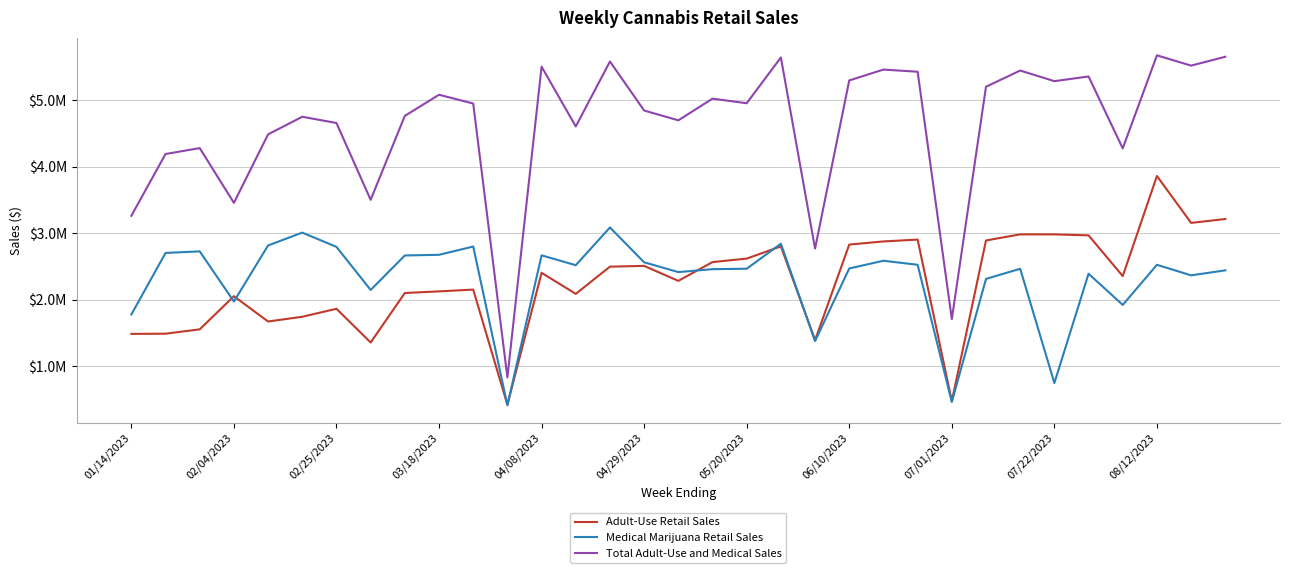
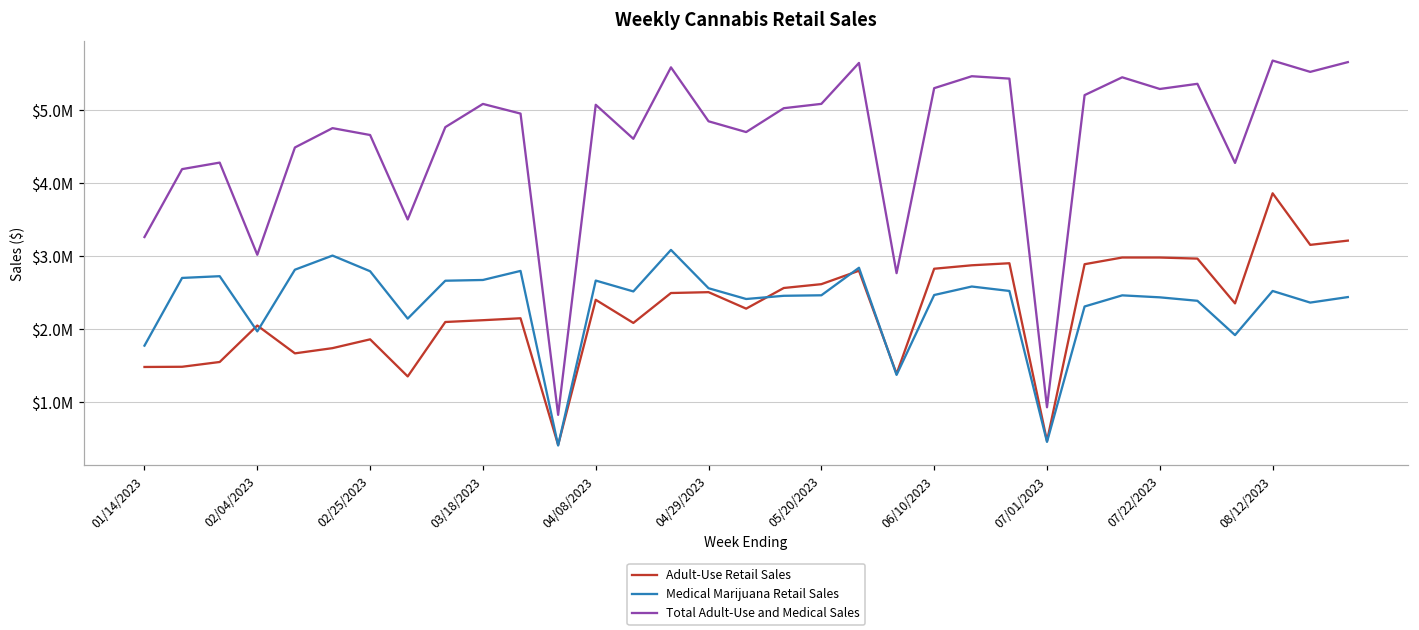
Total Adult-Use and Medical Sales, 02/04/2023: $3500000 -> $3000000
Total Adult-Use and Medical Sales, 04/08/2023: $5500000 -> $5100000
Total Adult-Use and Medical Sales, 05/20/2023: $5000000 -> $5100000
Total Adult-Use and Medical Sales, 07/01/2023: $1700000 -> $900000
Medical Marijuana Retail Sales, 07/22/2023: $700000 -> $2400000
